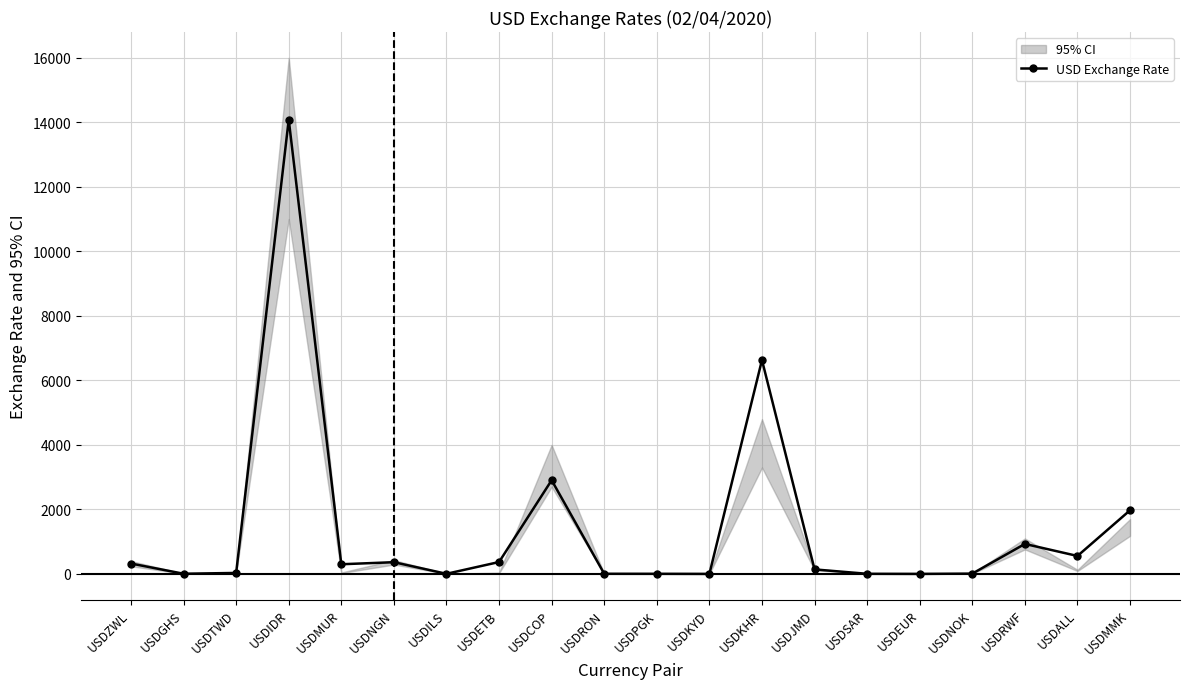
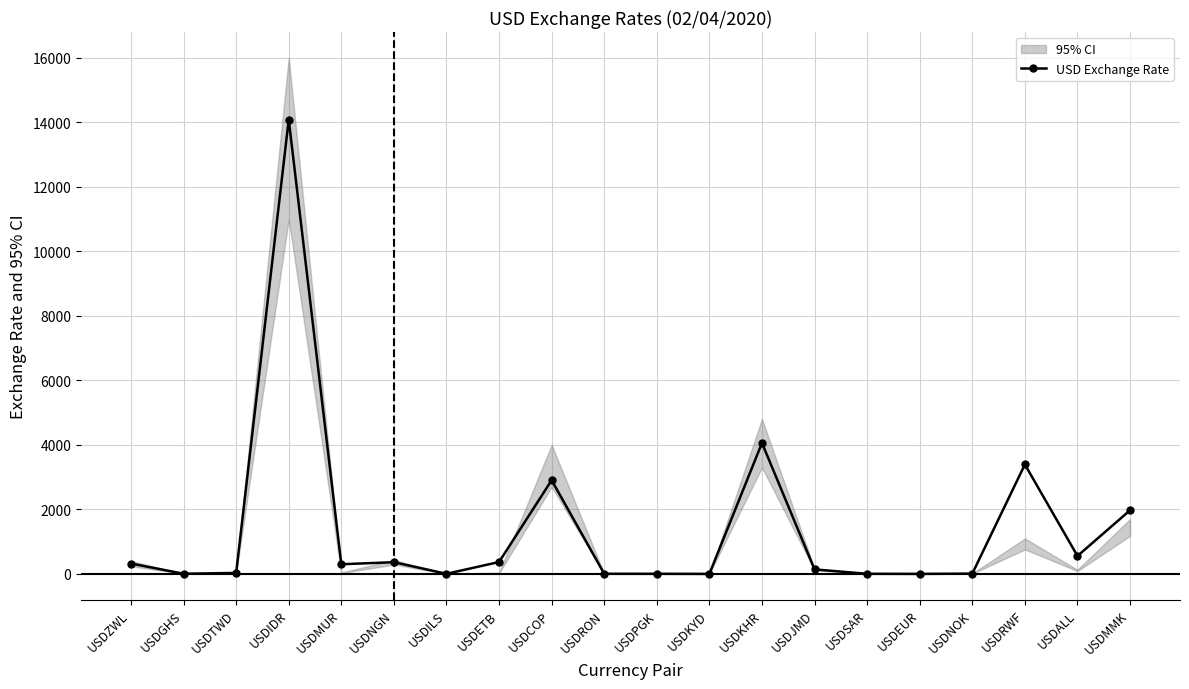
USD Exchange Rate, USDKHR: 6600 -> 4100
USD Exchange Rate, USDRWF: 900 -> 3400
